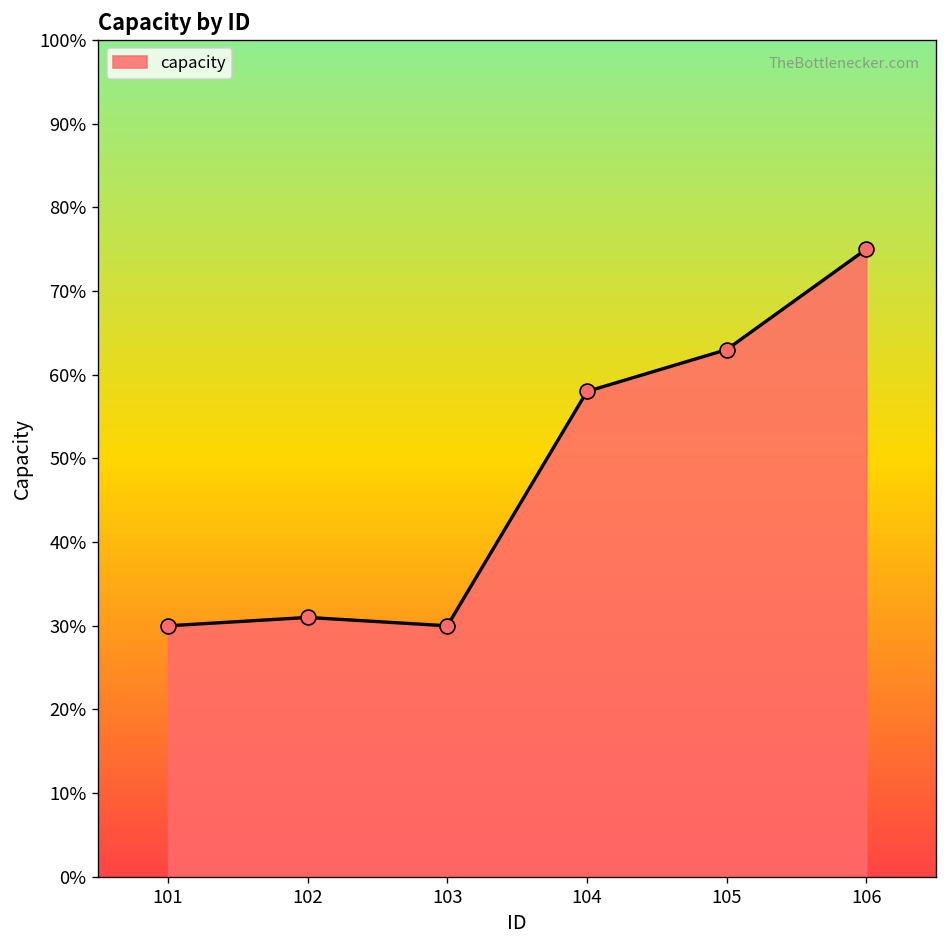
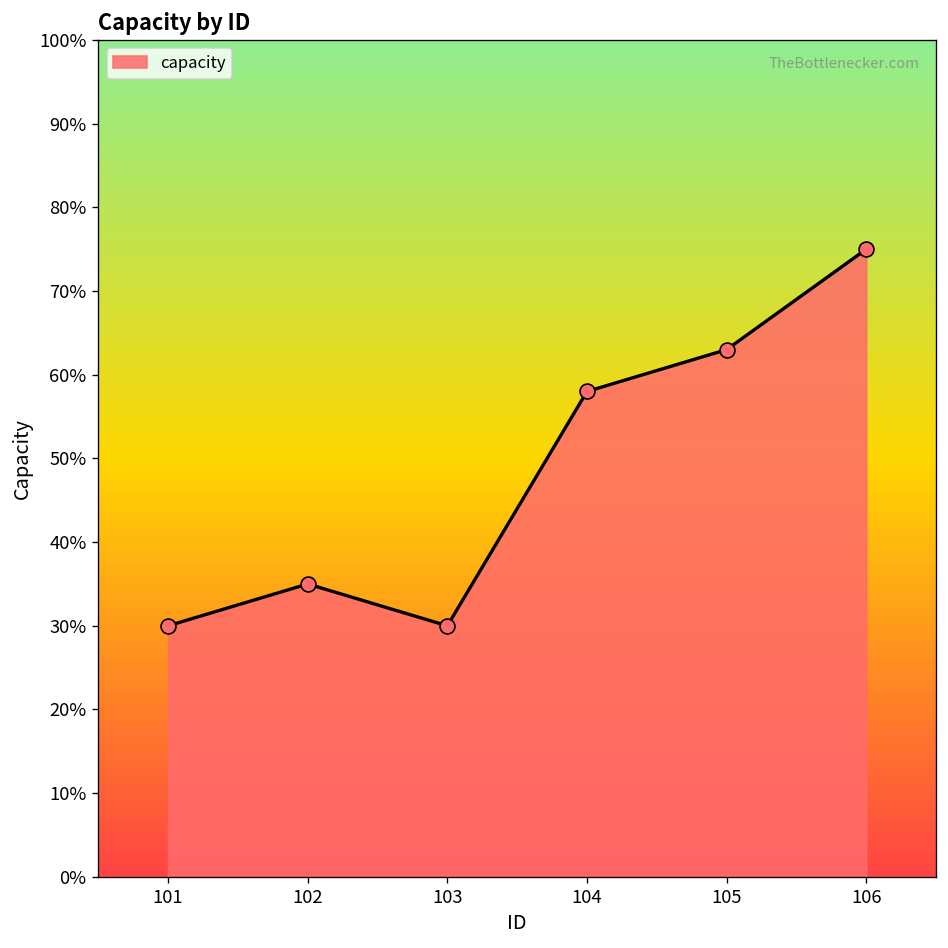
102: 31% -> 35%
